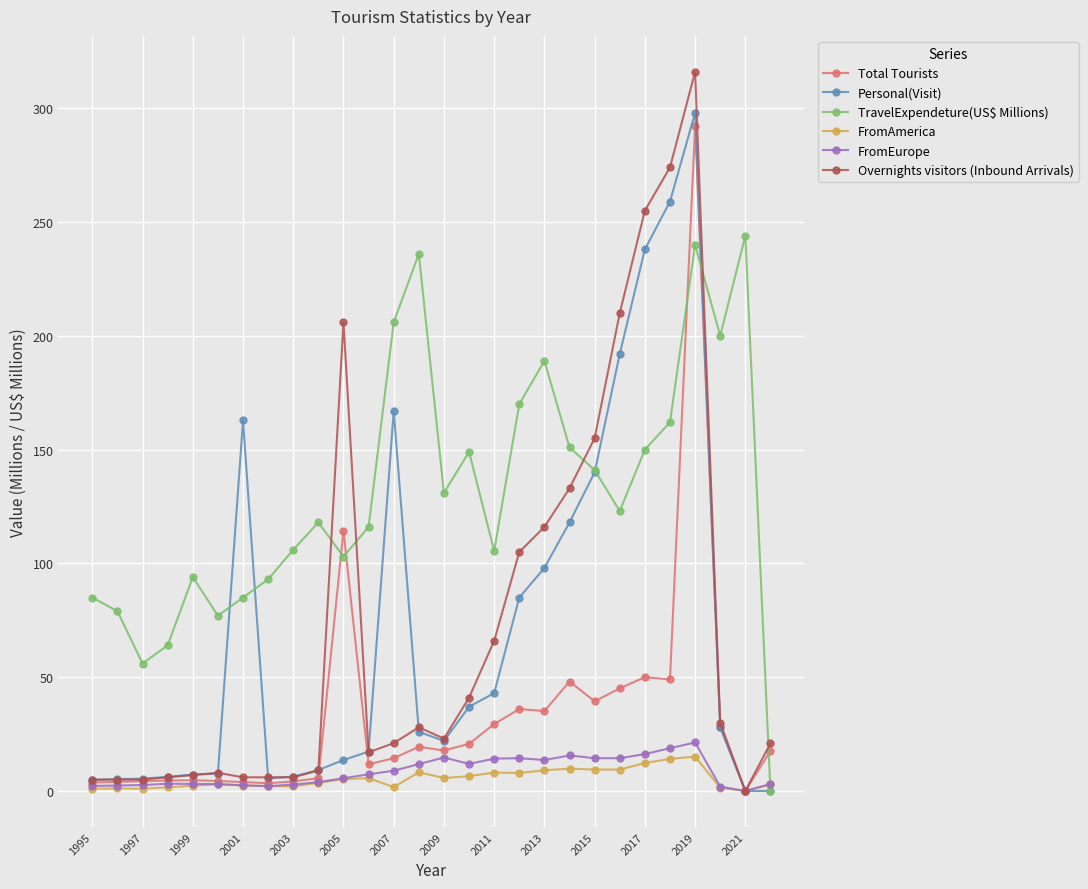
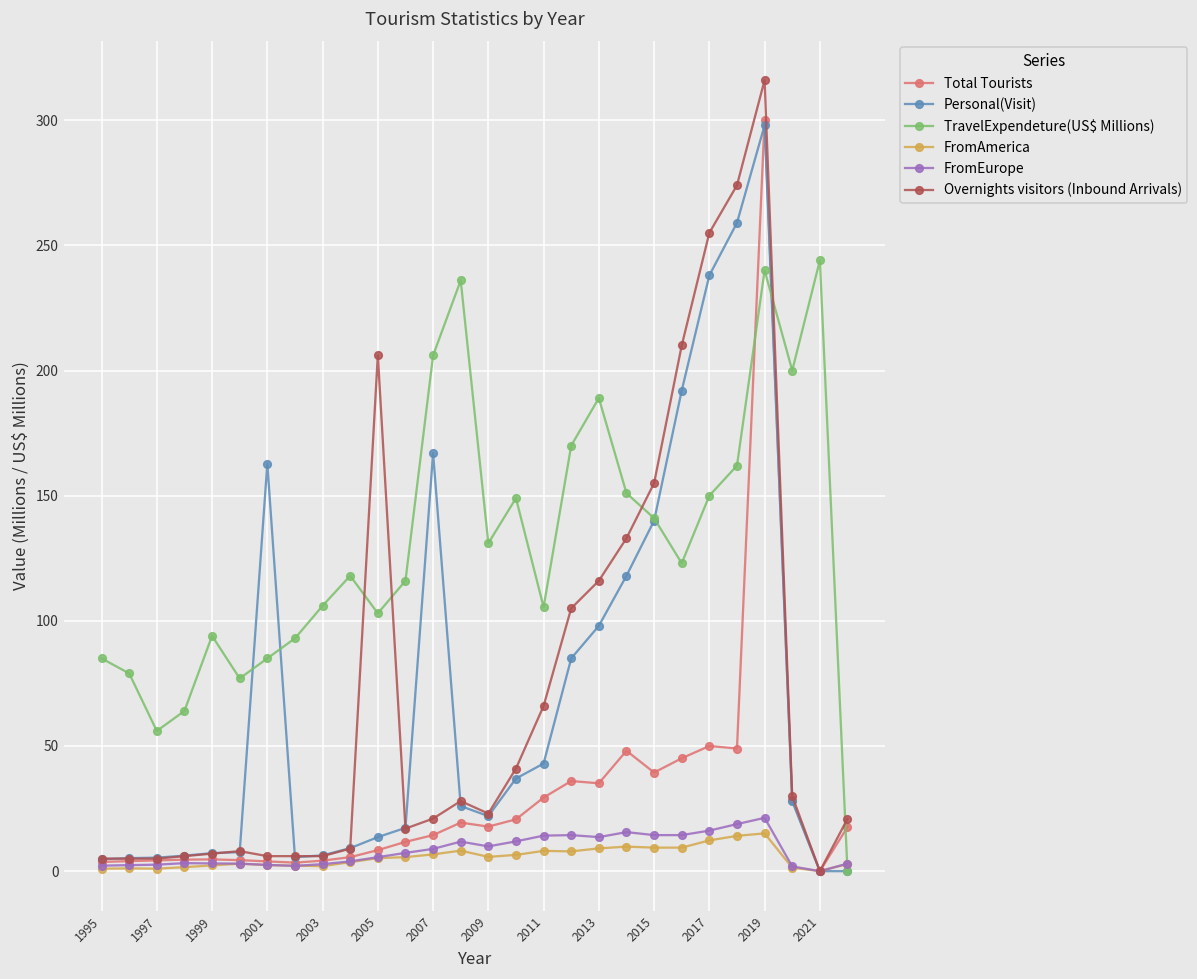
Total Tourists, 2005: 114 -> 8
FromAmerica, 2007: 2 -> 7
FromEurope, 2009: 15 -> 10
Total Tourists, 2019: 292 -> 300
